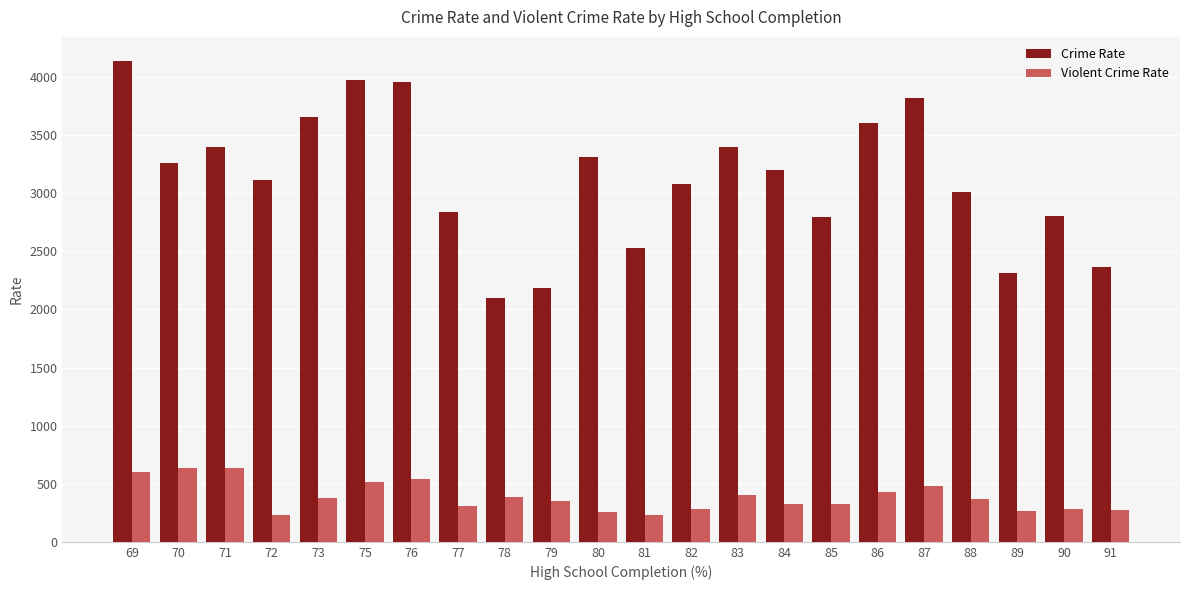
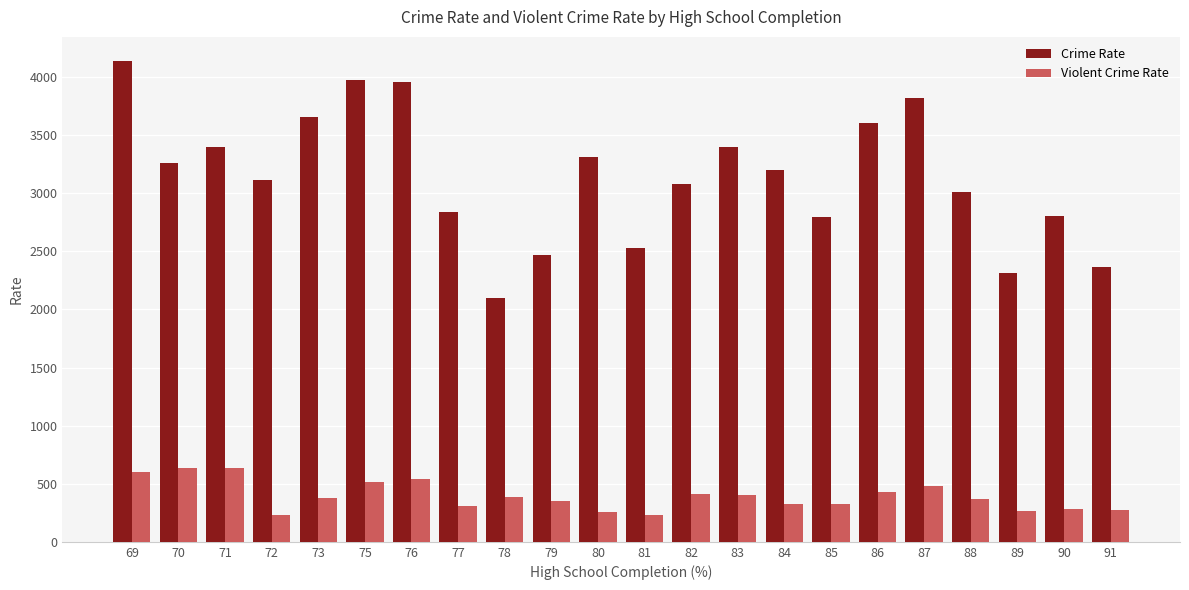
Crime Rate, 79: 2190 -> 2470
Violent Crime Rate, 82: 280 -> 410
